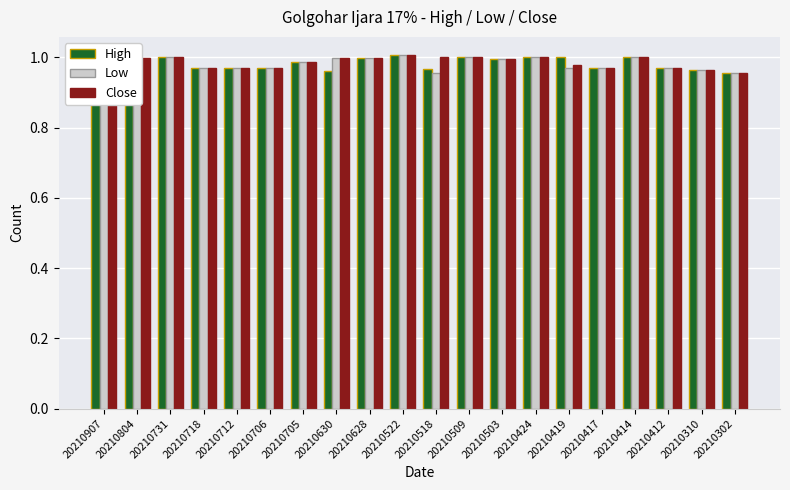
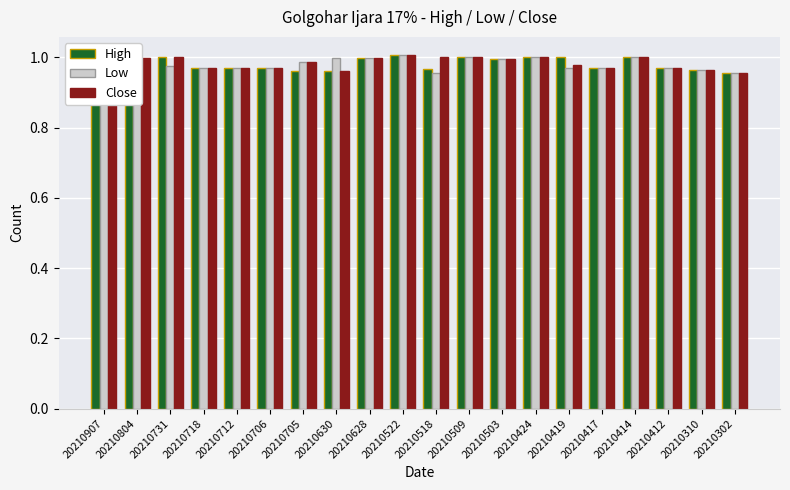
Low, 20210731: 1.00 -> 0.98
High, 20210705: 0.99 -> 0.96
Close, 20210630: 1.00 -> 0.96
